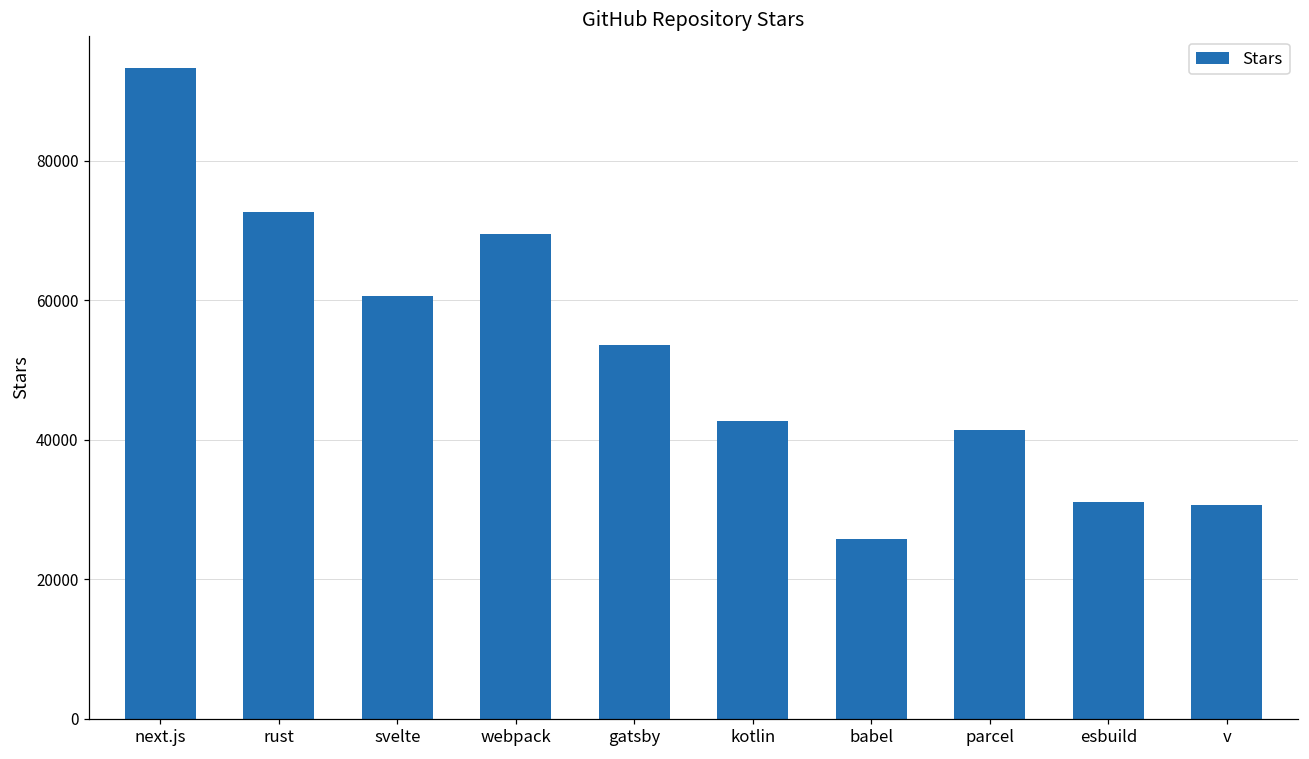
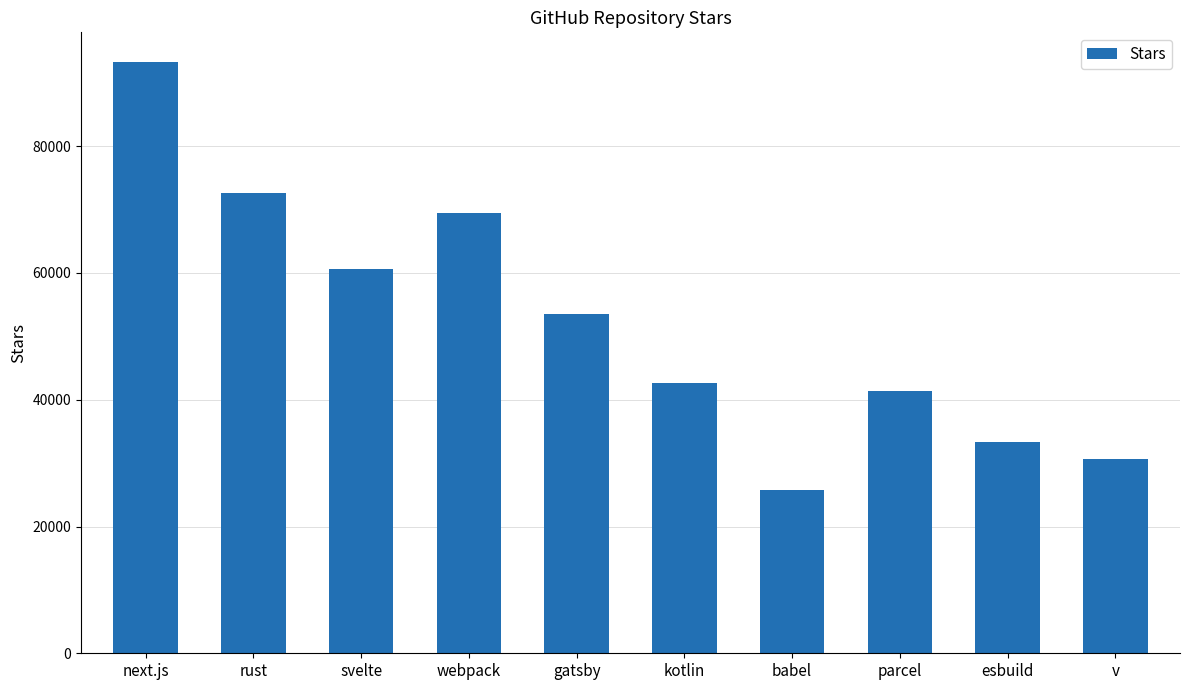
esbuild: 31000 -> 33000
